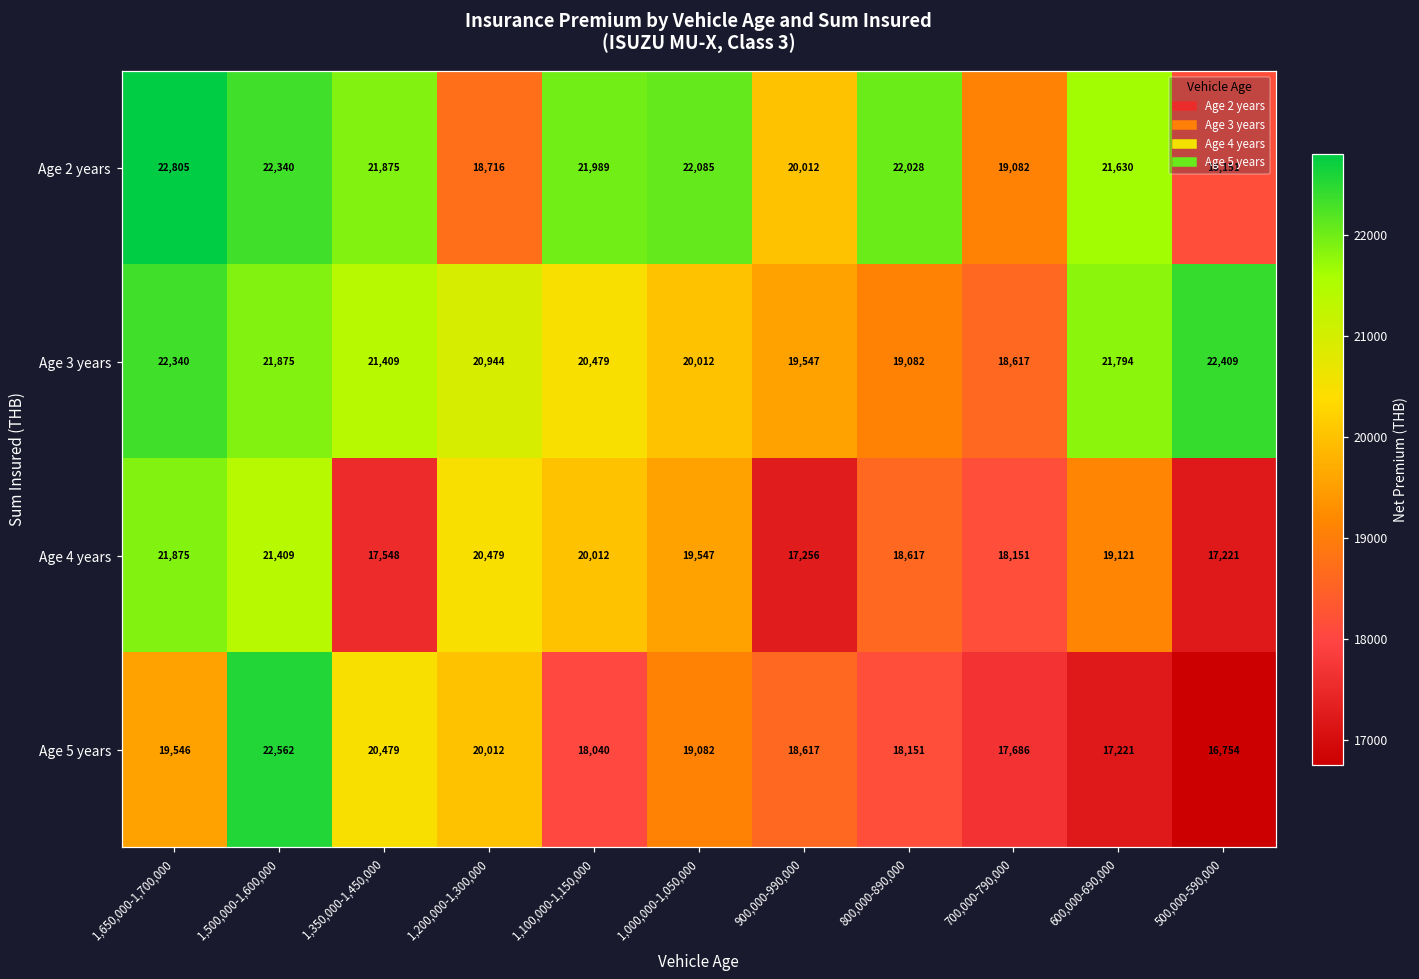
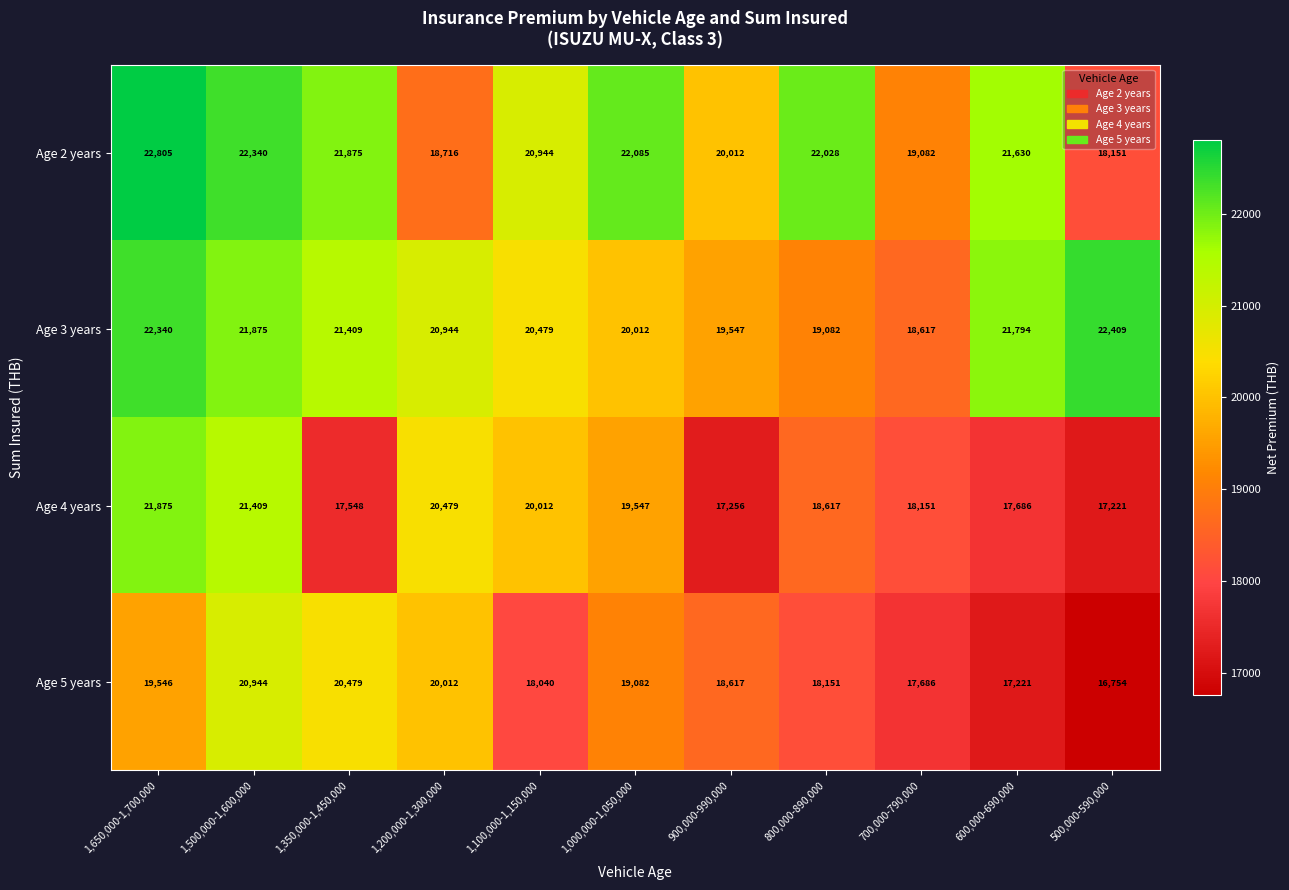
Age 2 years, 1,100,000-1,150,000: 21,989 -> 20,944
Age 4 years, 600,000-690,000: 19,121 -> 17,686
Age 5 years, 1,500,000-1,600,000: 22,562 -> 20,944
